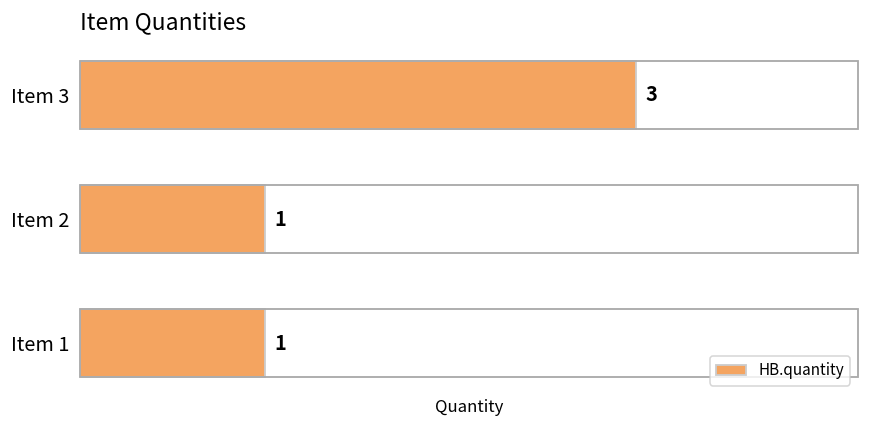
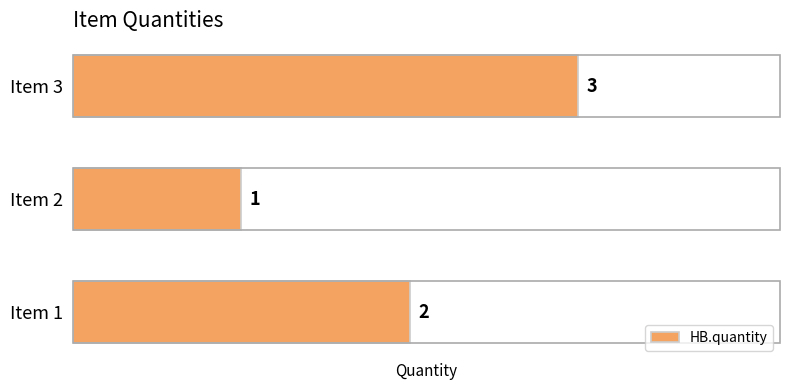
Item 1: 1 -> 2
